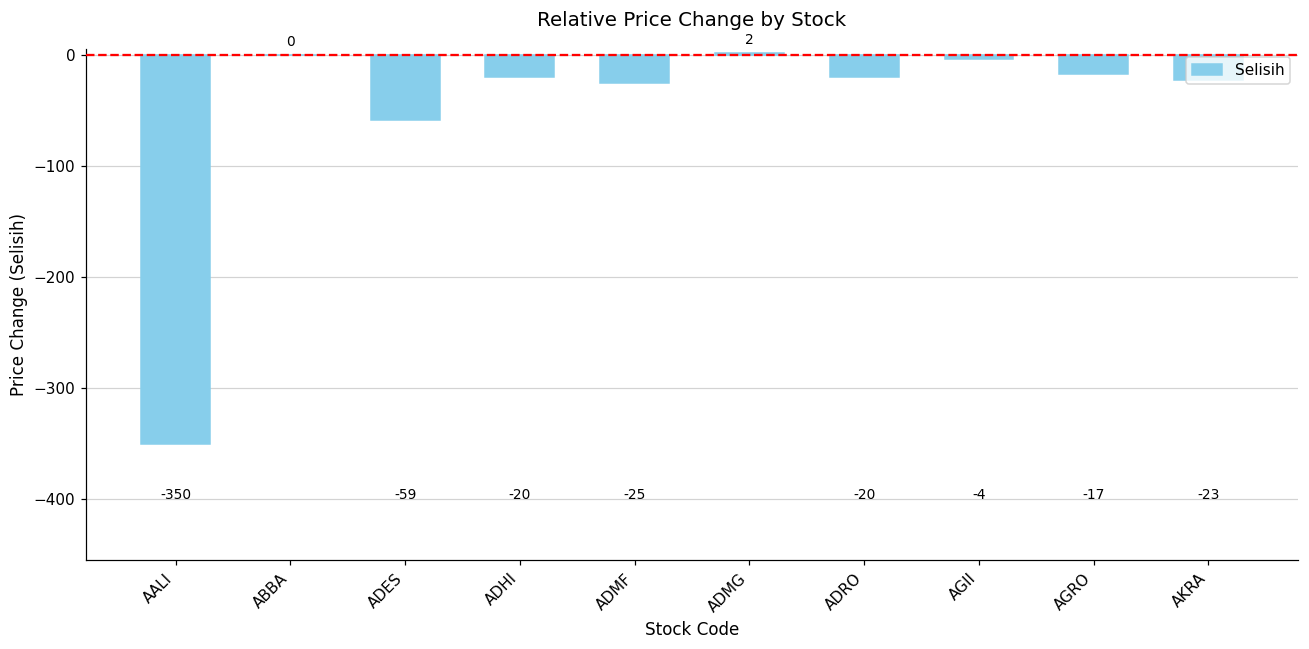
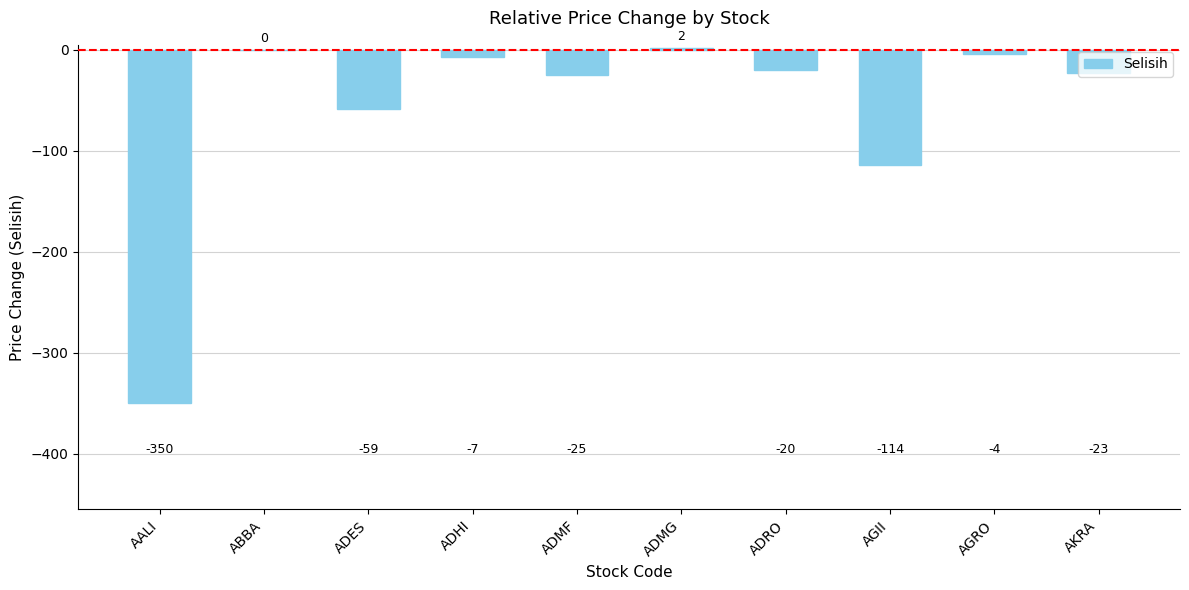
ADHI: -20 -> -7
AGII: -4 -> -114
AGRO: -17 -> -4
